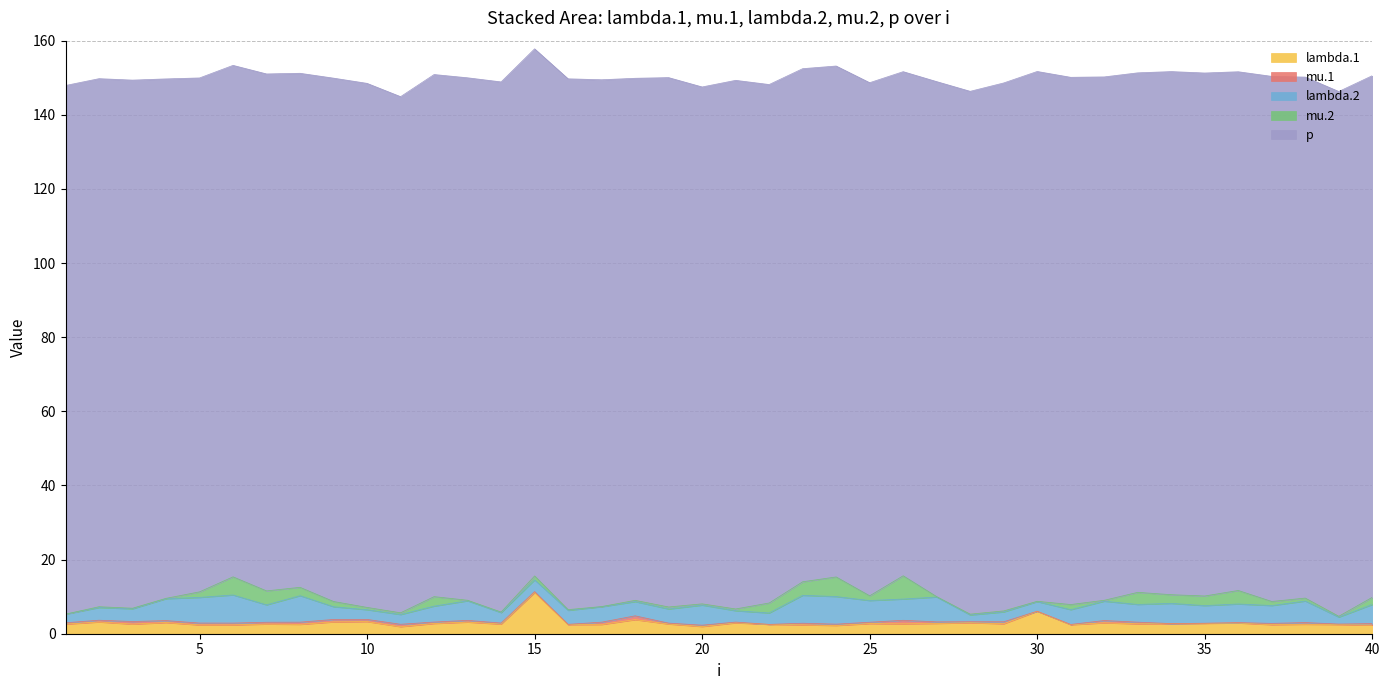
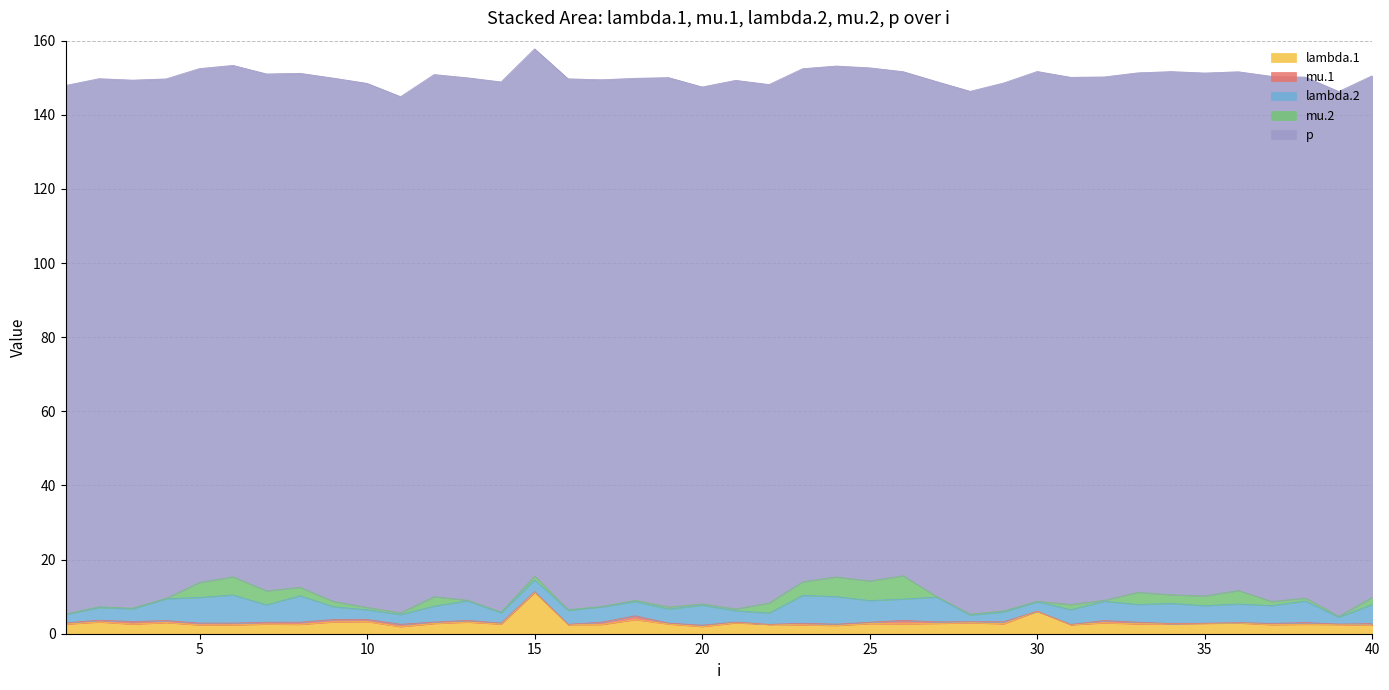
mu.2, 5: 2 -> 4
mu.2, 25: 1 -> 5
